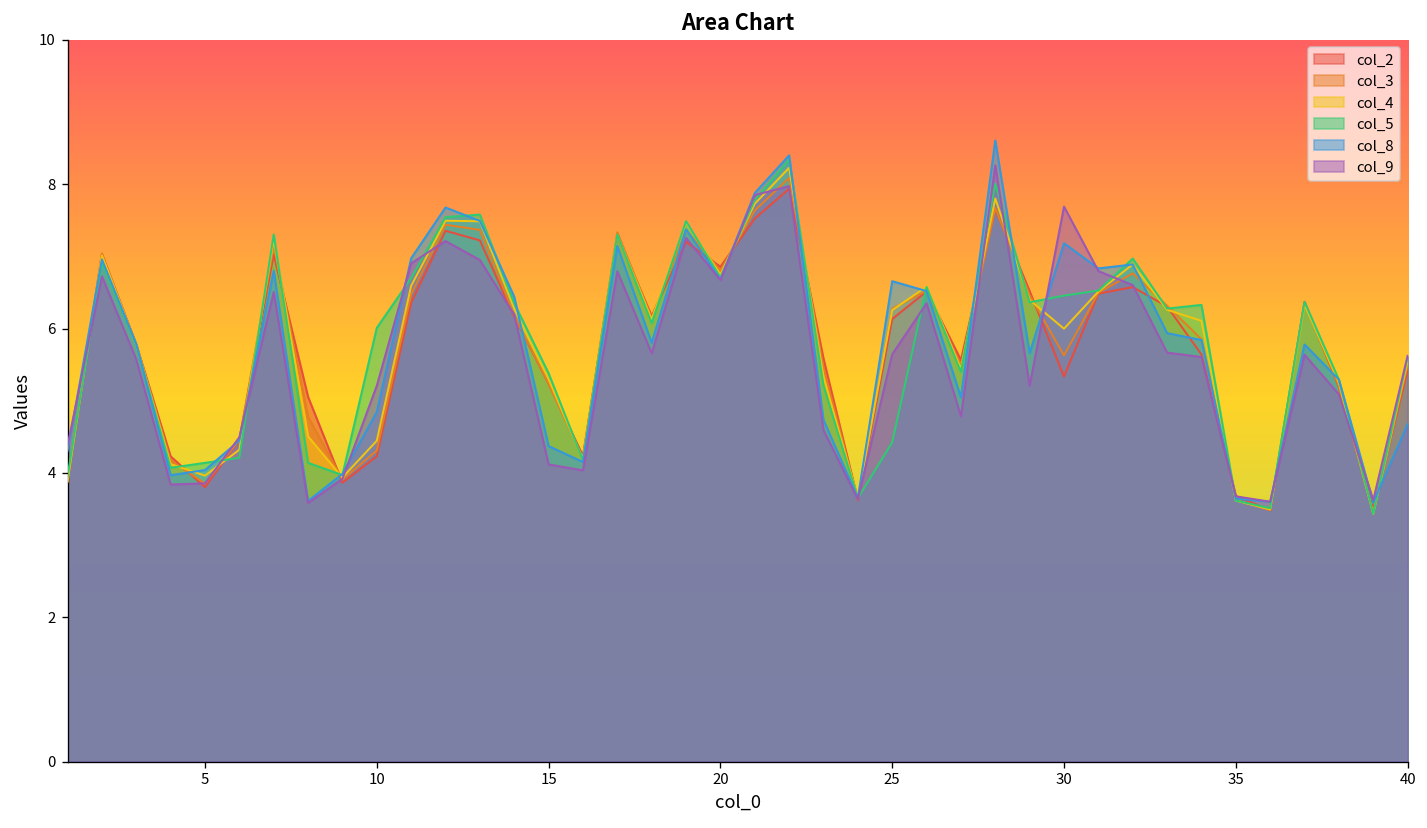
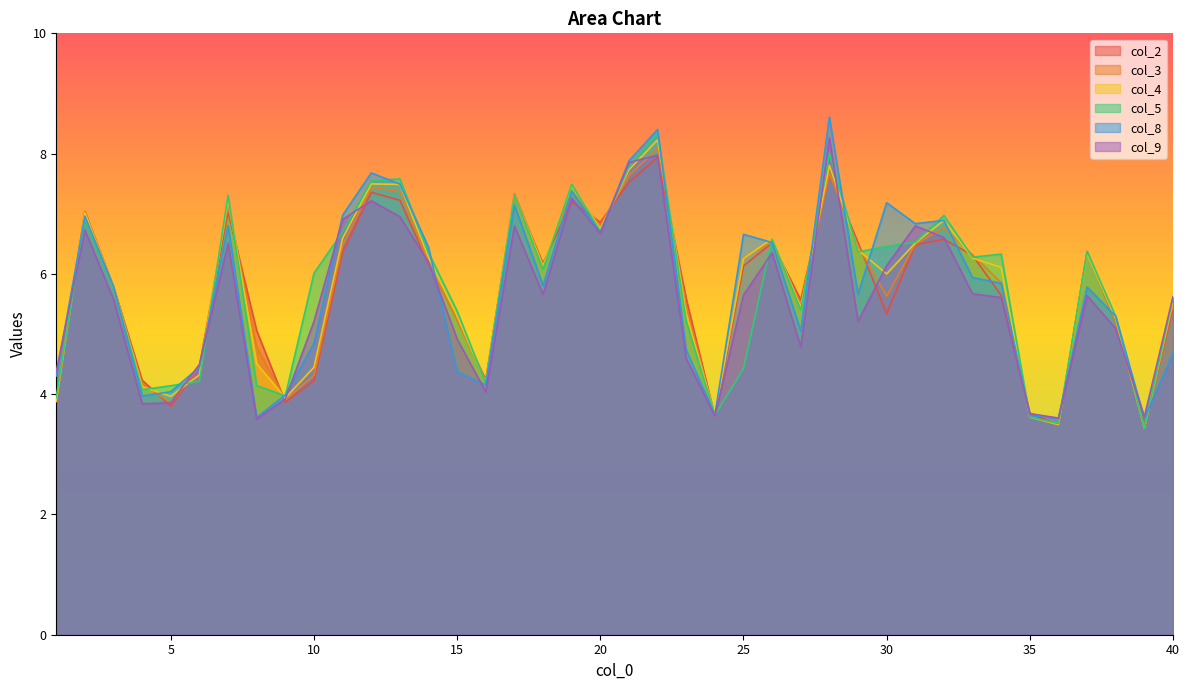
col_9, 15: 4.1 -> 4.9
col_9, 30: 7.7 -> 6.1
